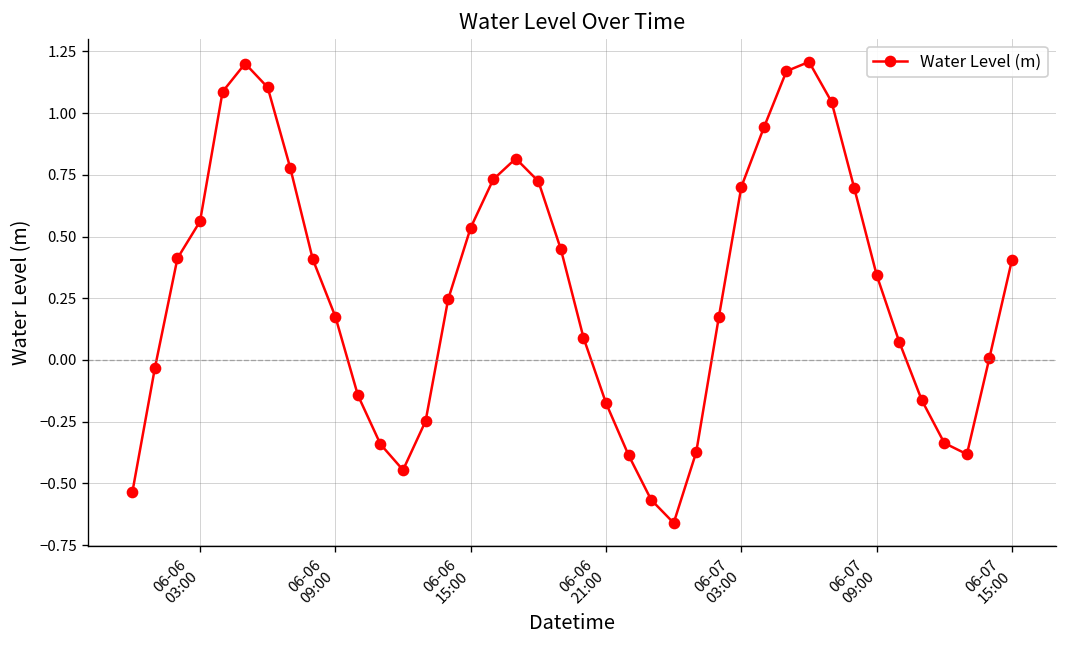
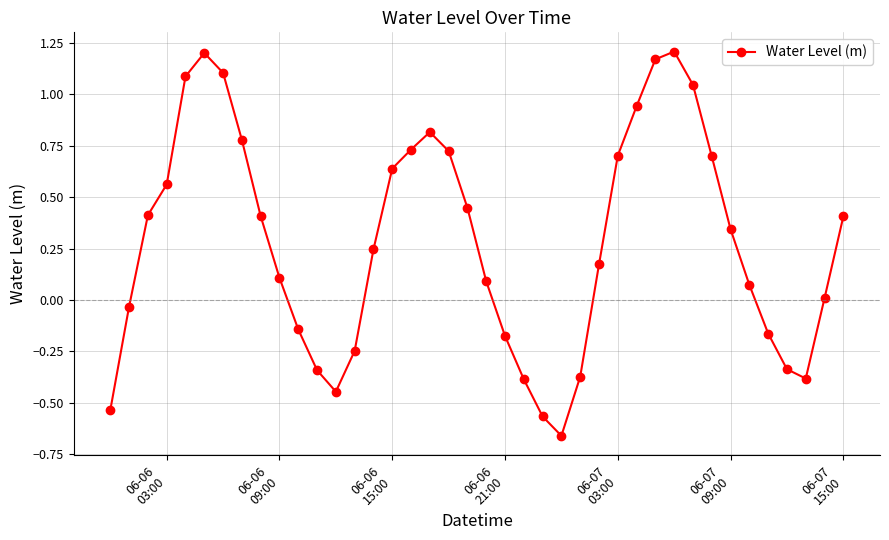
06-06 09:00: 0.18 -> 0.11
06-06 15:00: 0.54 -> 0.64
